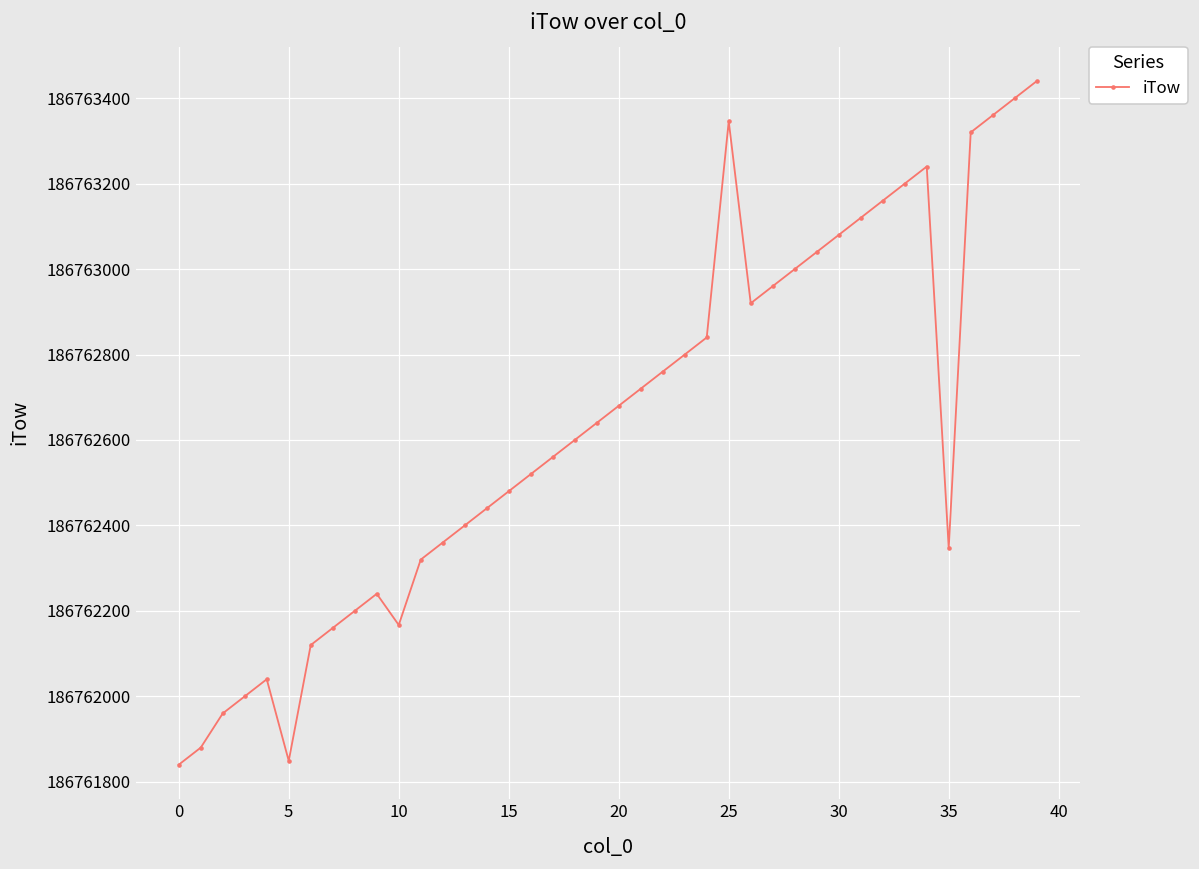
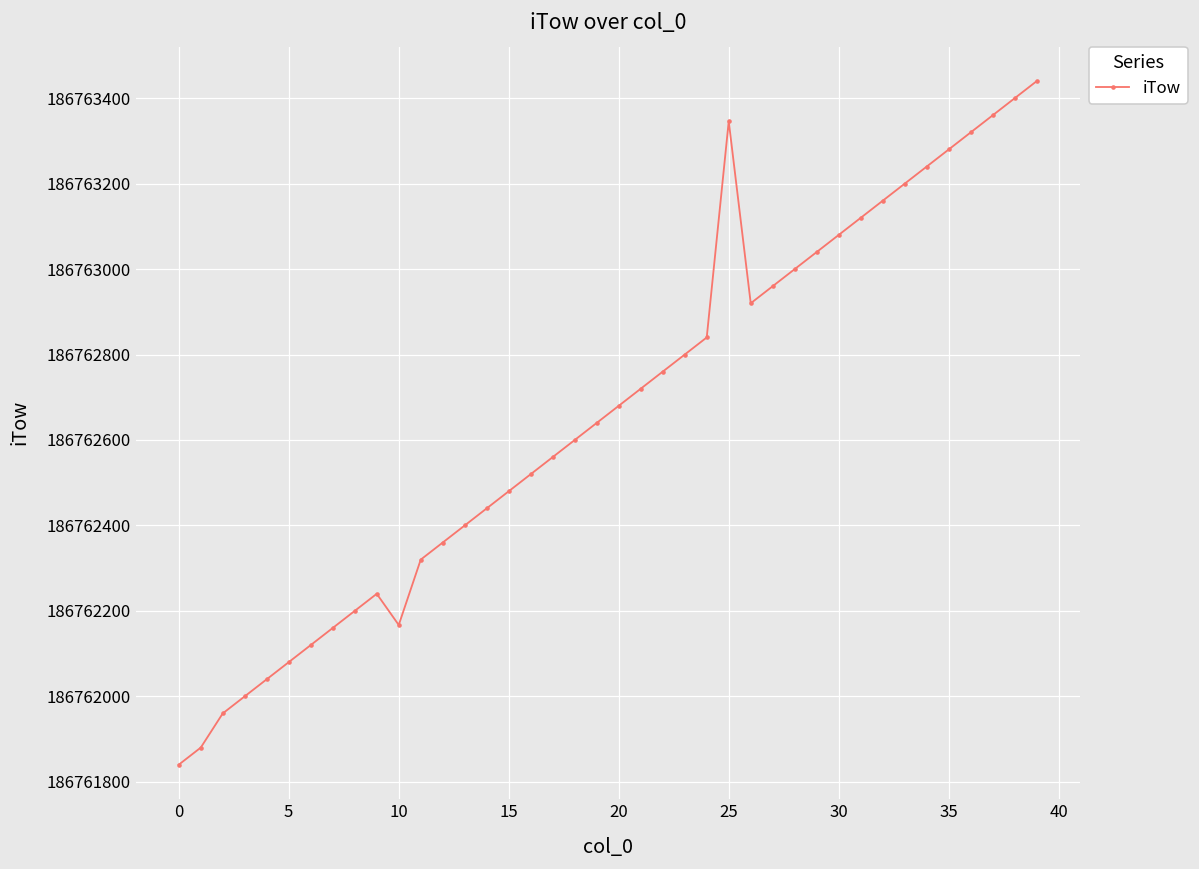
5: 186761850 -> 186762080
35: 186762350 -> 186763280
